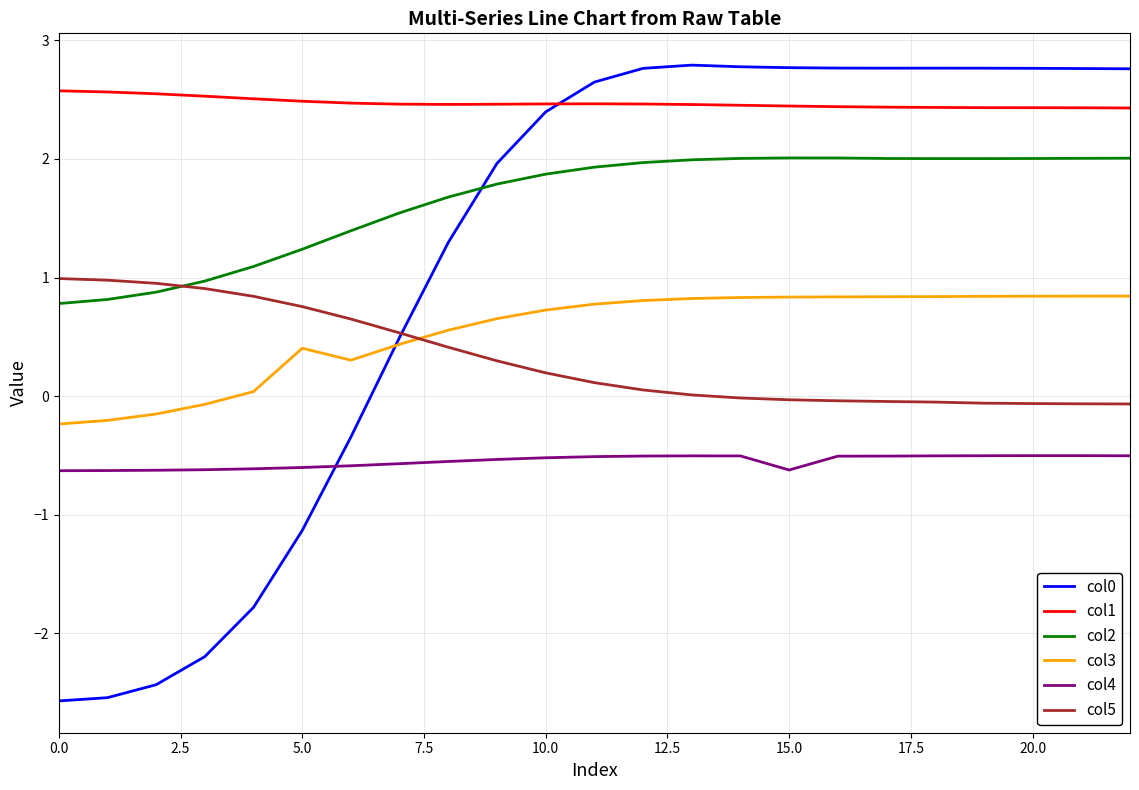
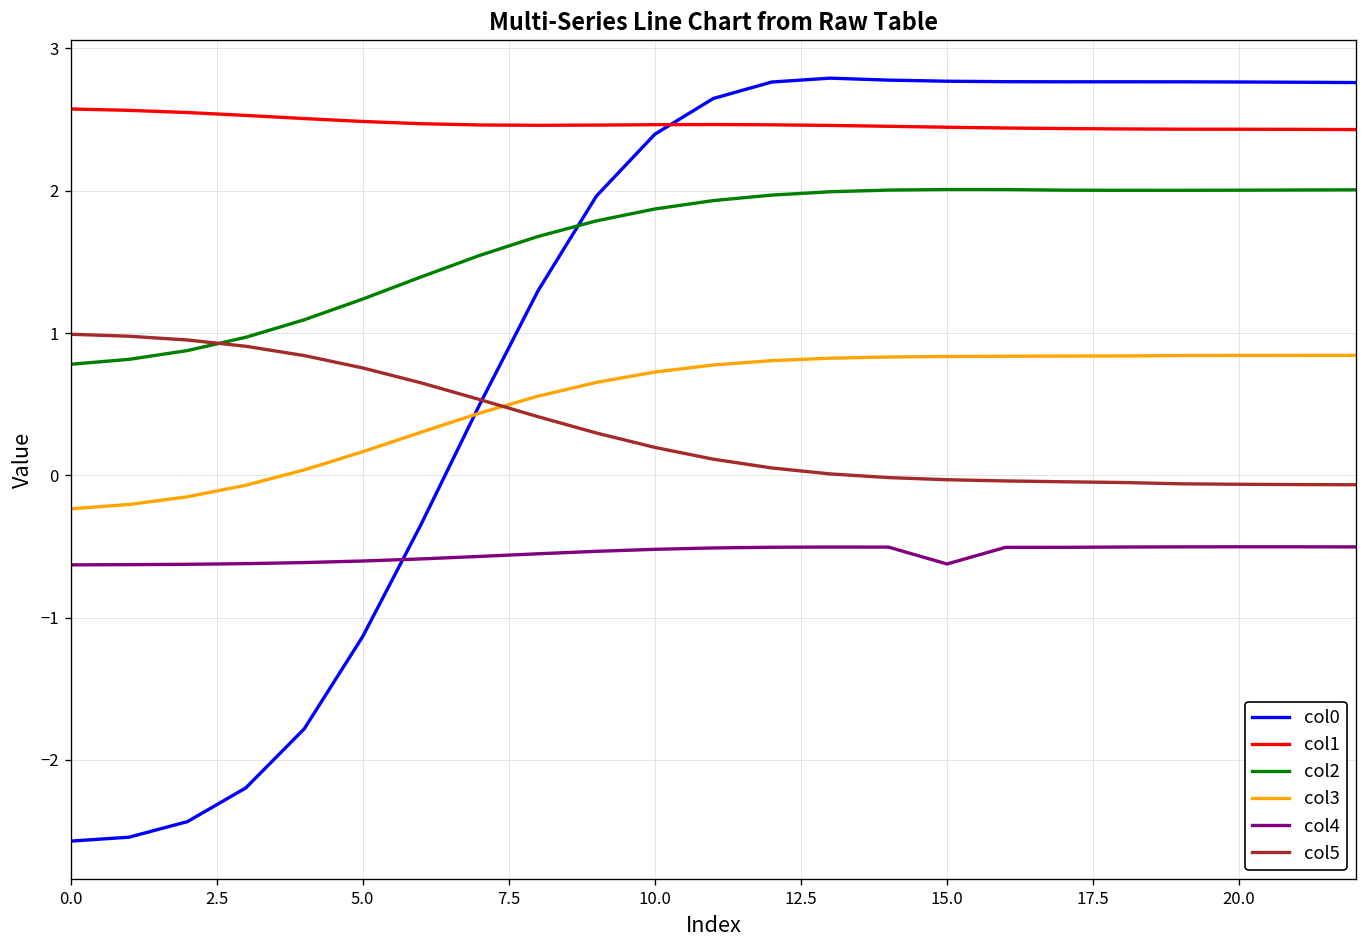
col3, 5.0: 0.40 -> 0.17
